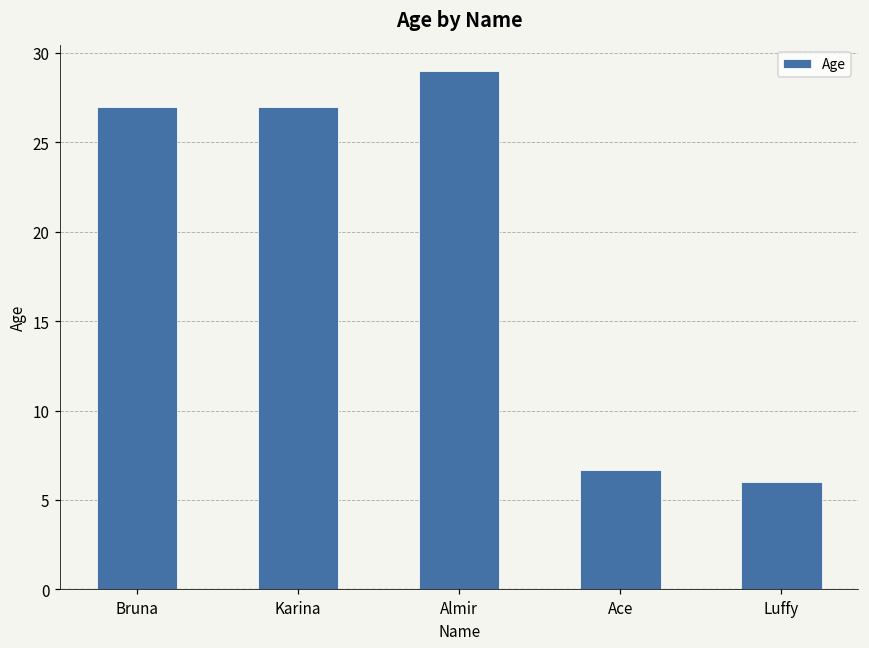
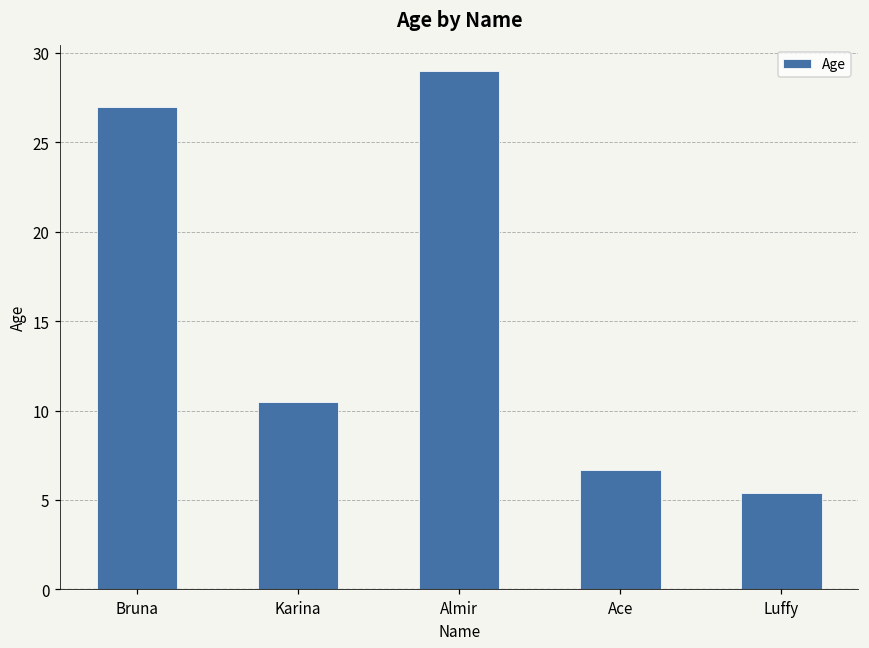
Karina: 27.0 -> 10.5
Luffy: 6.0 -> 5.4
